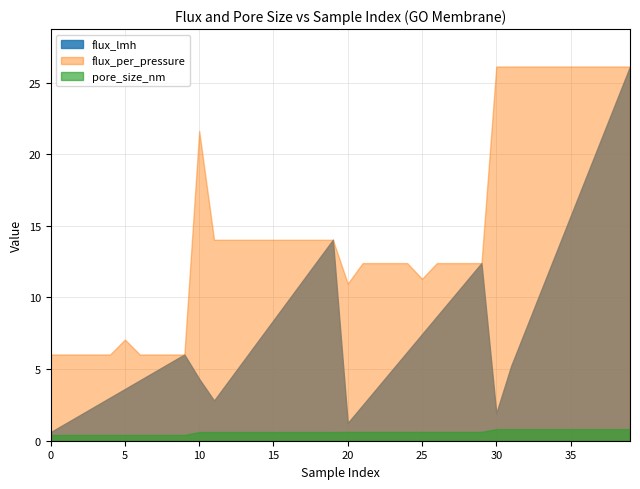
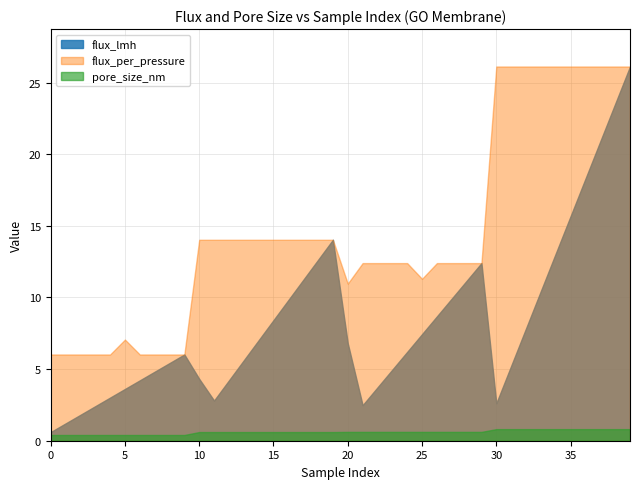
flux_per_pressure, 10: 21.6 -> 14.0
flux_lmh, 20: 1.2 -> 6.8
flux_lmh, 30: 1.9 -> 2.6
